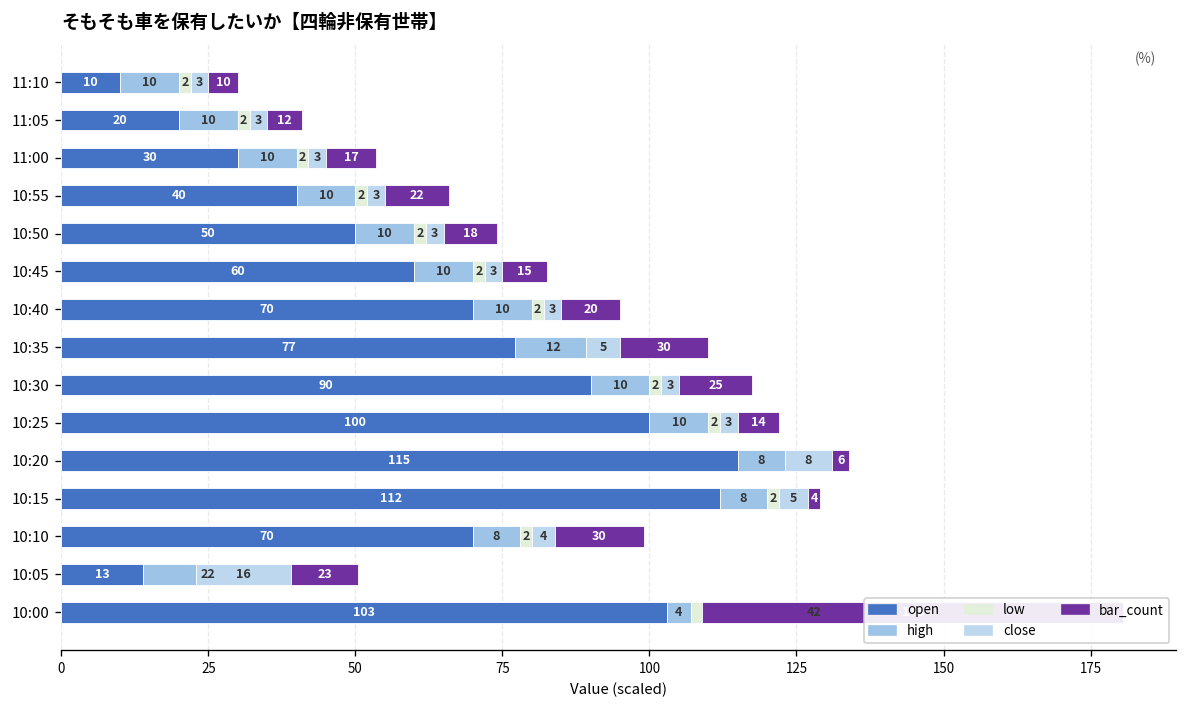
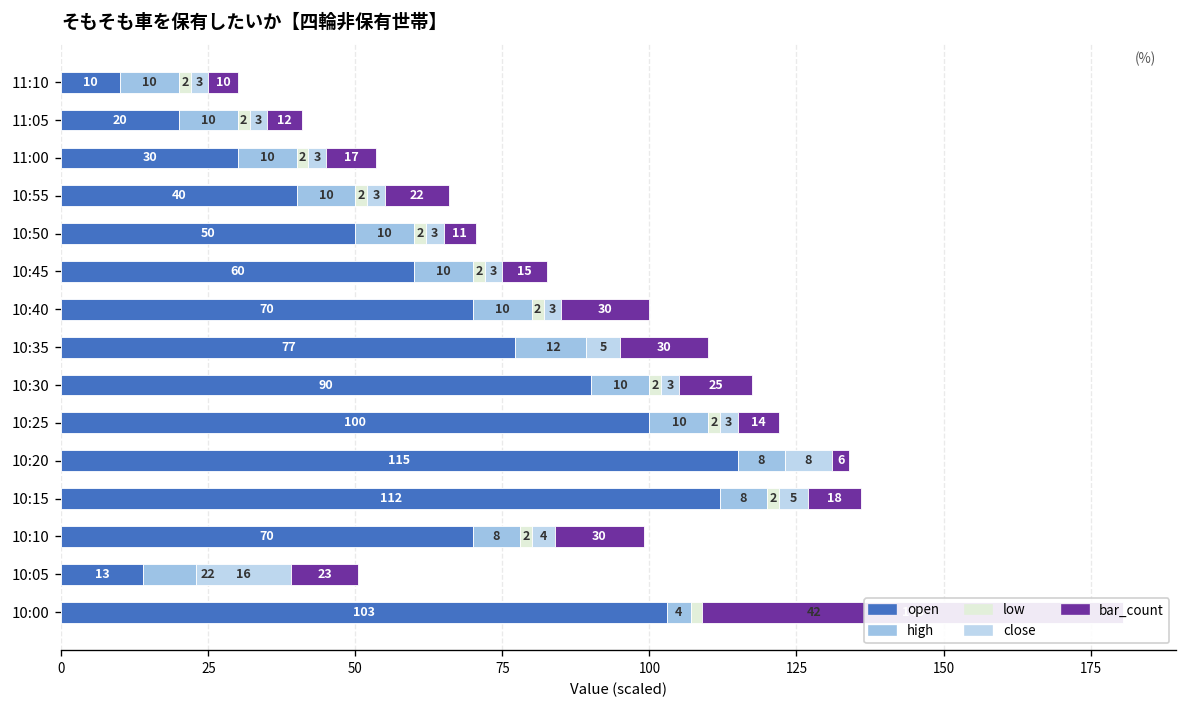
bar_count, 10:50: 18 -> 11
bar_count, 10:40: 20 -> 30
bar_count, 10:15: 4 -> 18
